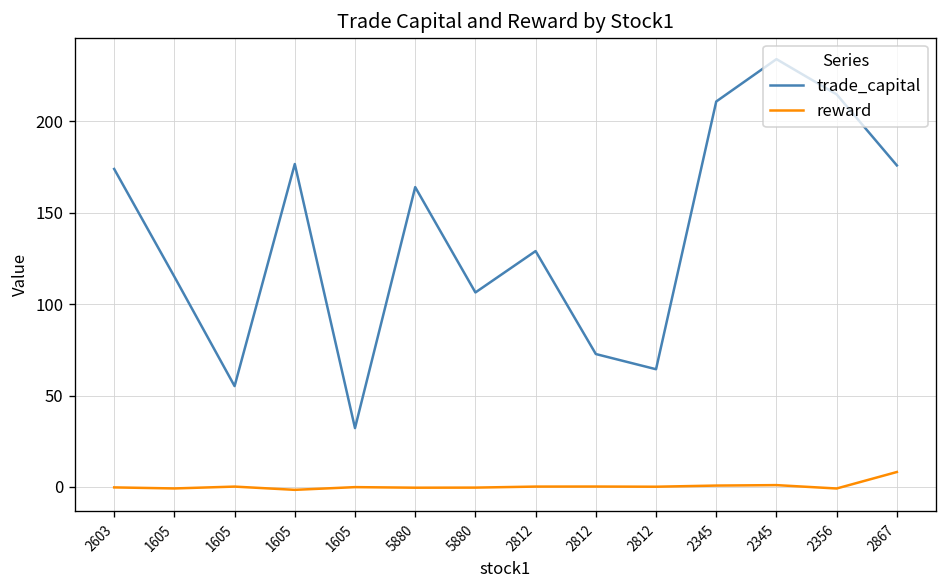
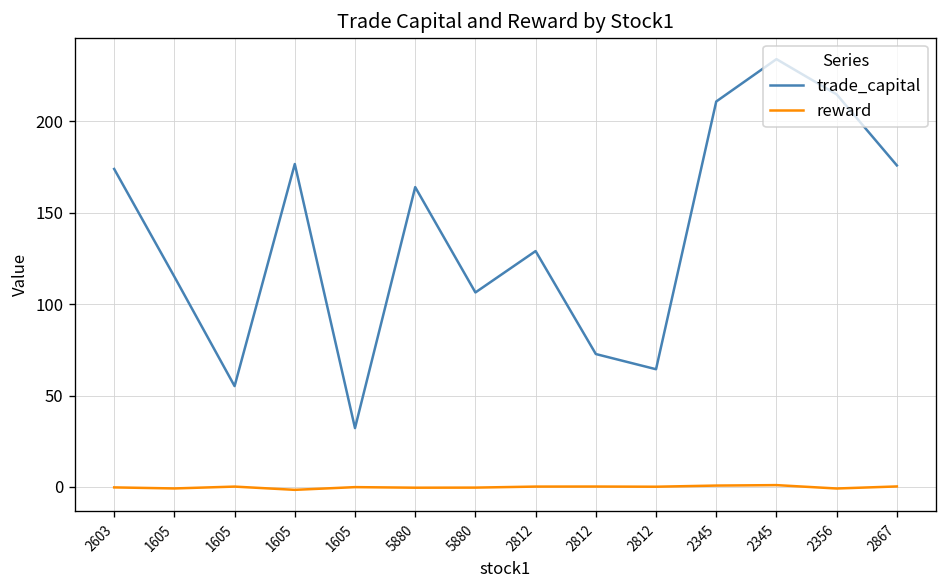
reward, 2867: 8 -> 0
